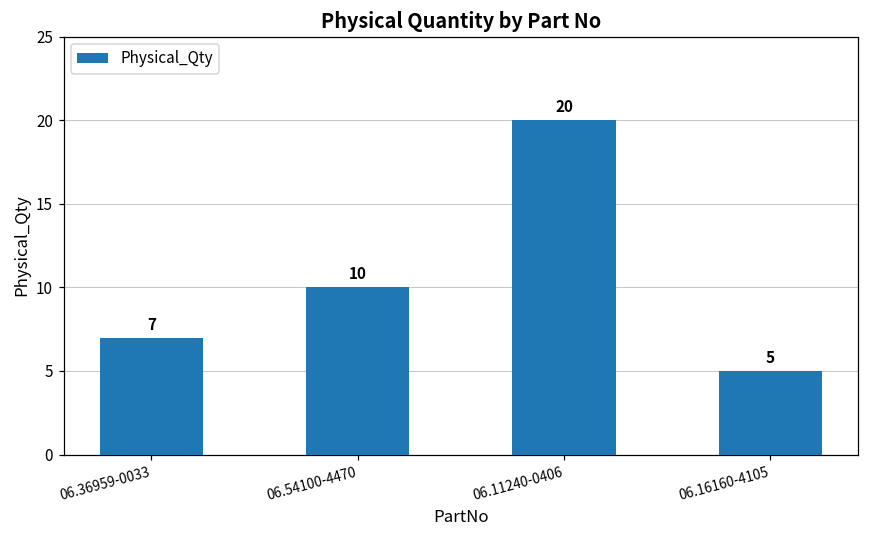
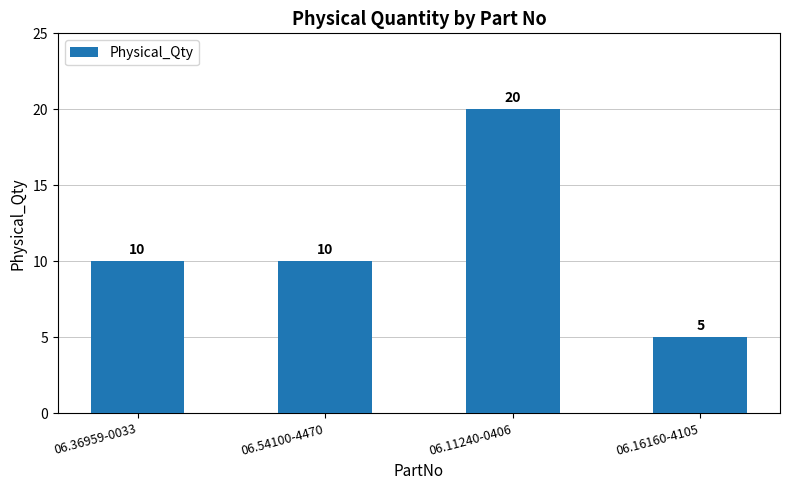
06.36959-0033: 7 -> 10
